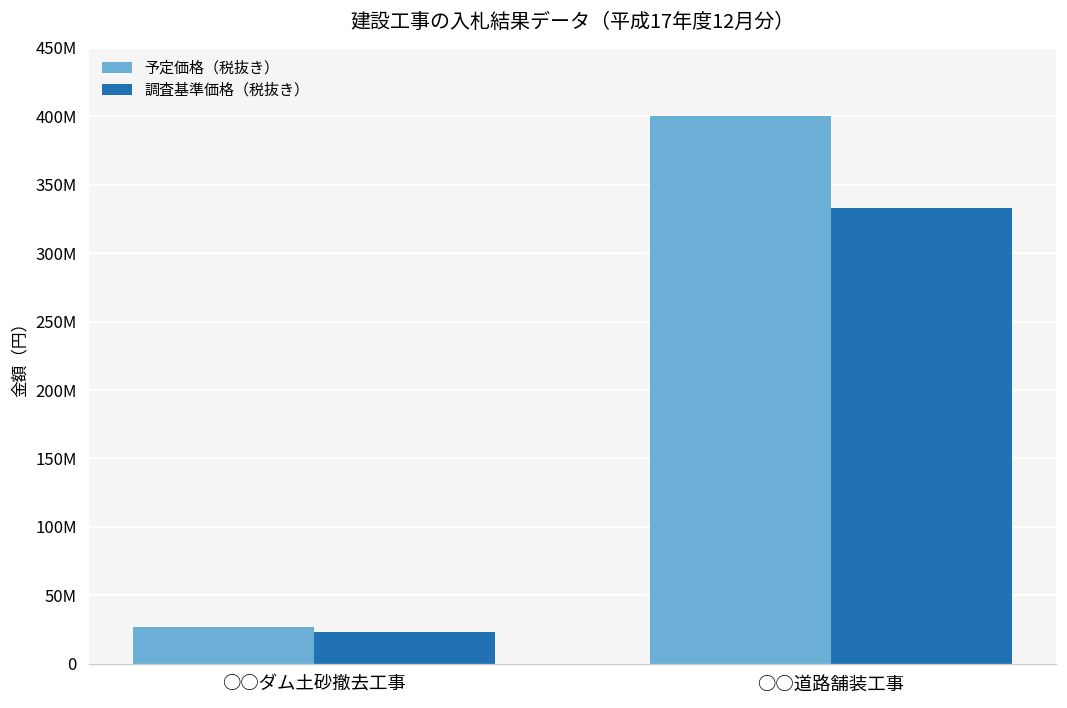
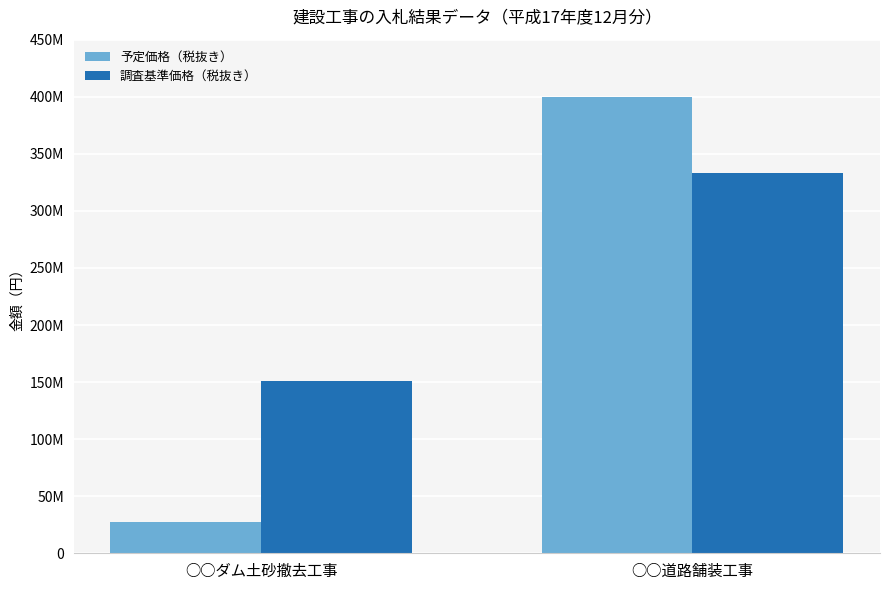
調査基準価格（税抜き）, ○○ダム土砂撤去工事: 23000000 -> 151000000
